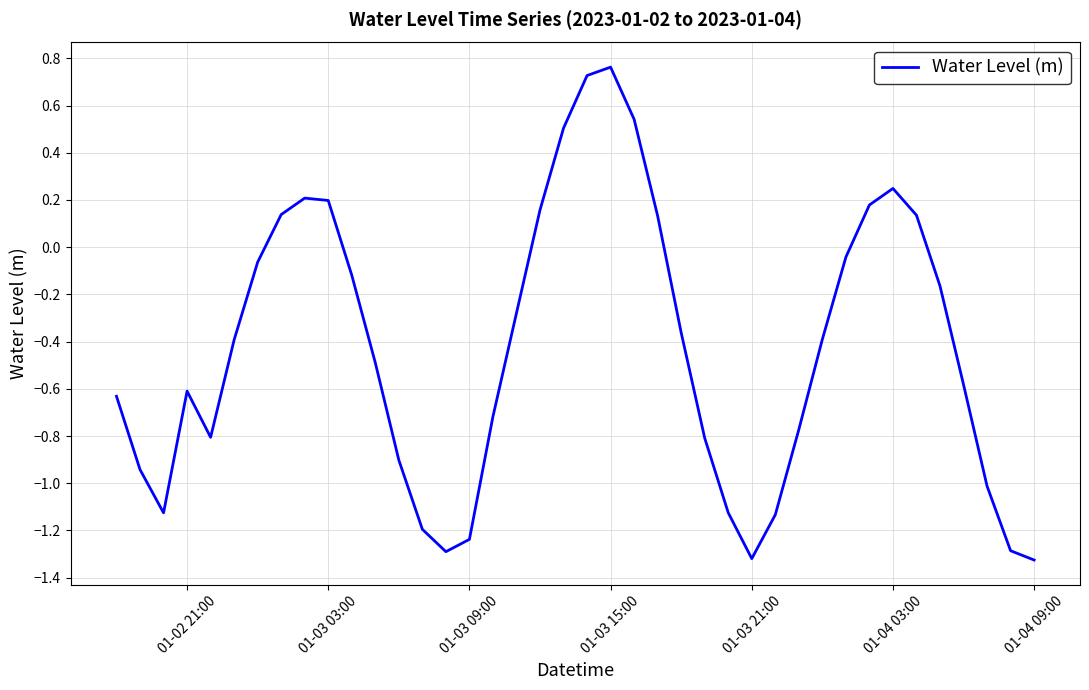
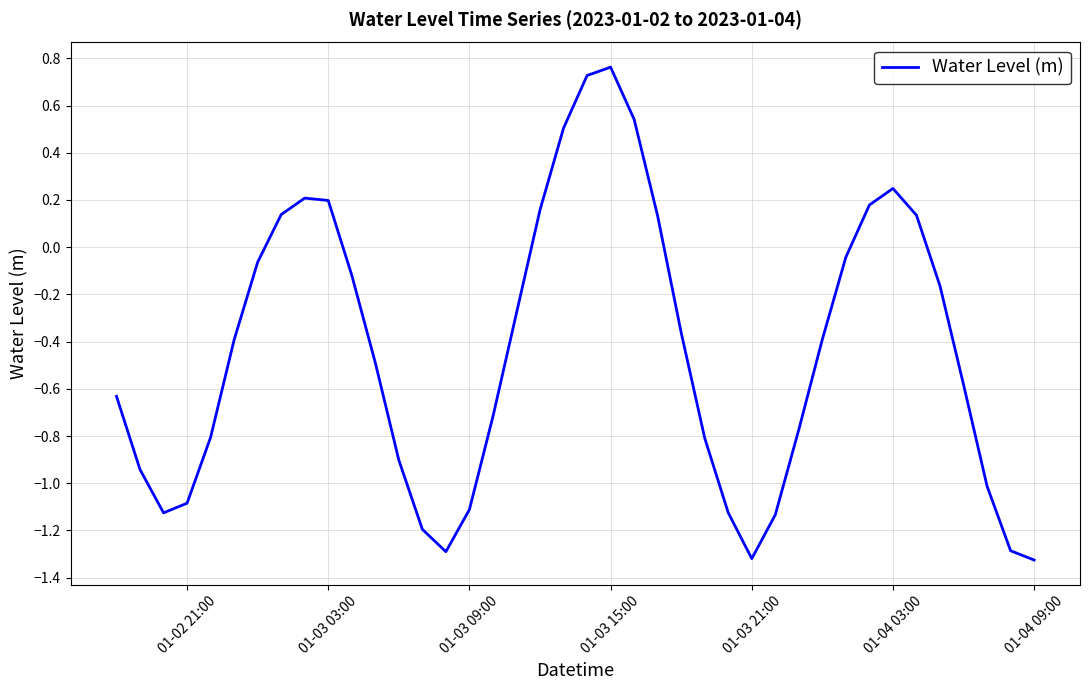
01-02 21:00: -0.61 -> -1.08
01-03 09:00: -1.24 -> -1.11
